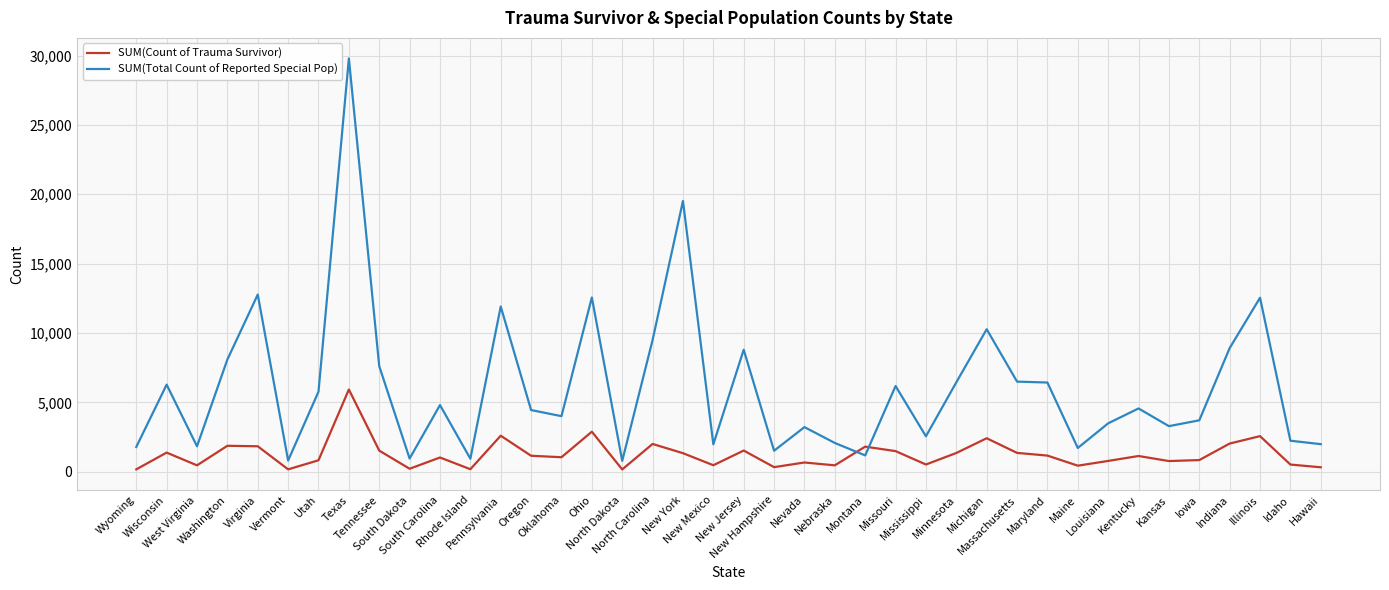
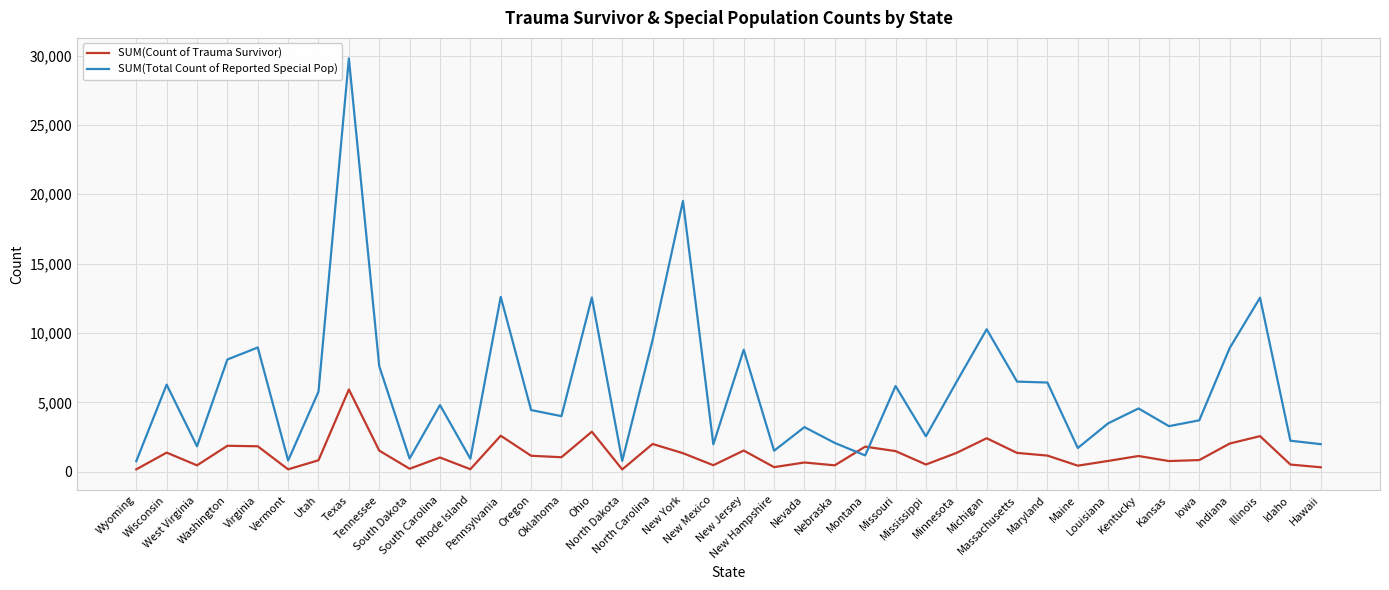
SUM(Total Count of Reported Special Pop), Wyoming: 1,800 -> 800
SUM(Total Count of Reported Special Pop), Virginia: 12,800 -> 9,000
SUM(Total Count of Reported Special Pop), Pennsylvania: 11,900 -> 12,600
